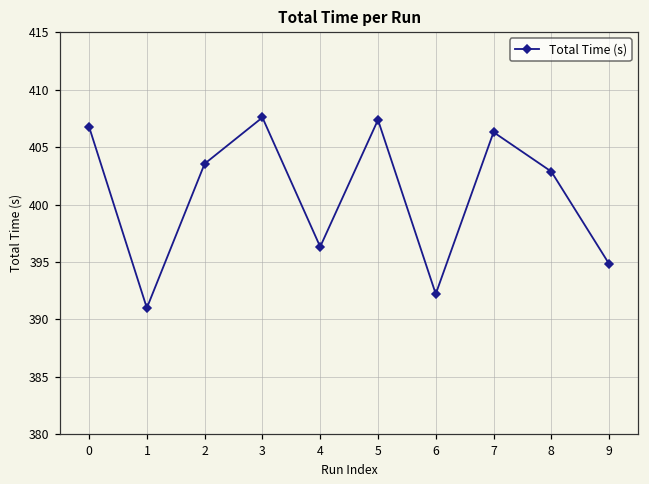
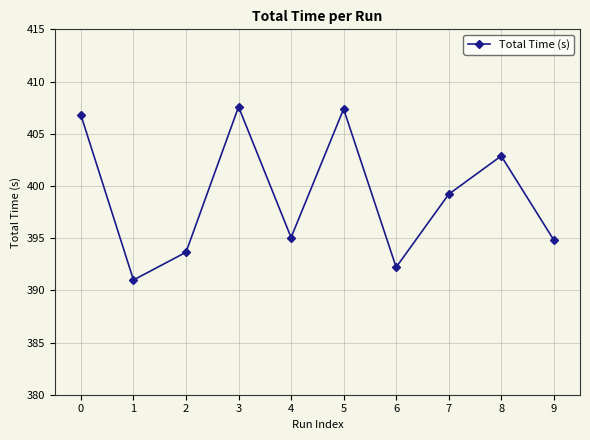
2: 403.6 -> 393.7
4: 396.3 -> 395.1
7: 406.3 -> 399.2
